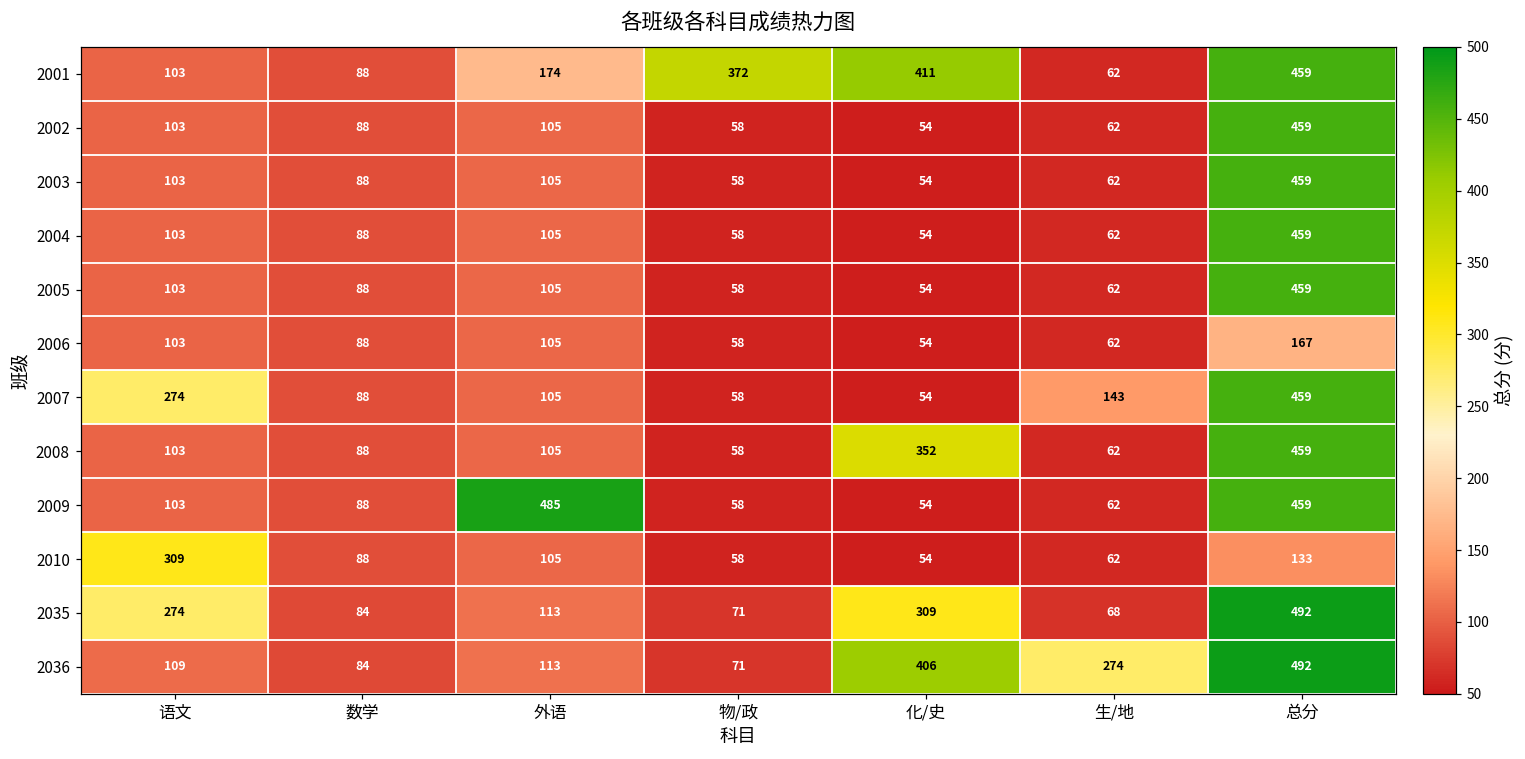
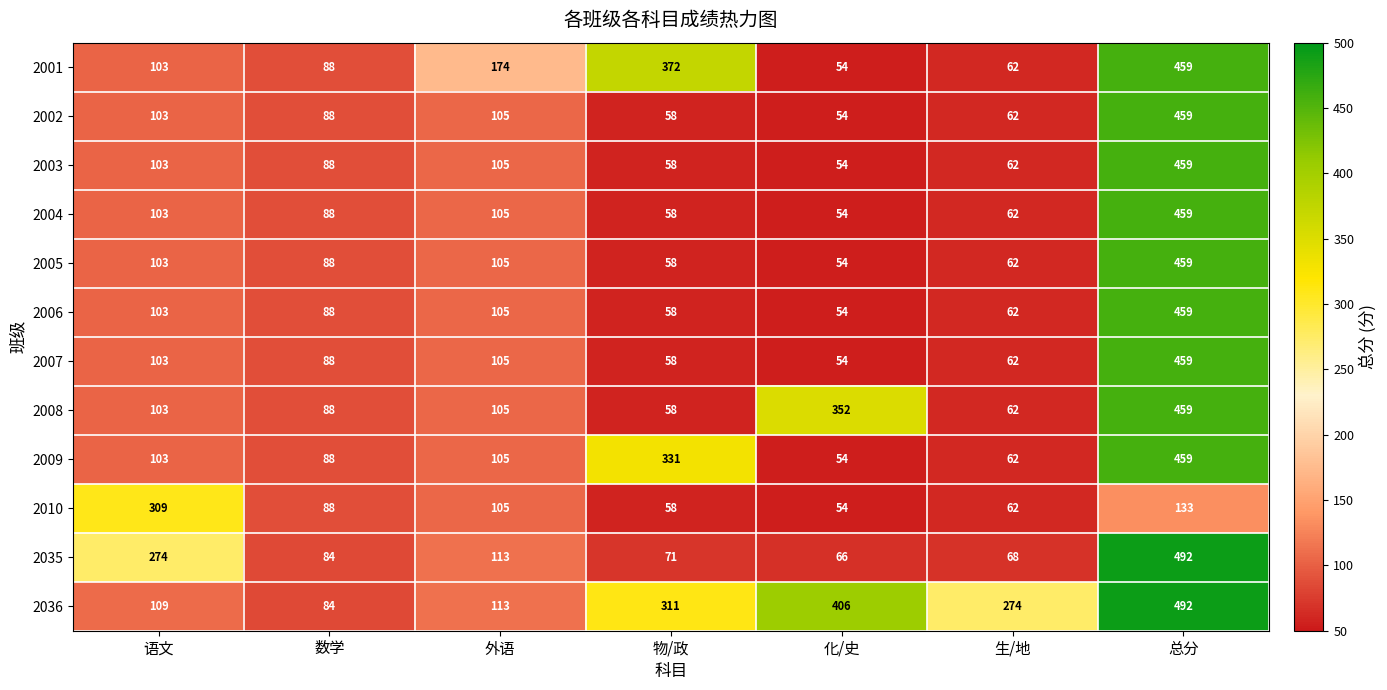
2001, 化/史: 411 -> 54
2006, 总分: 167 -> 459
2007, 语文: 274 -> 103
2007, 生/地: 143 -> 62
2009, 外语: 485 -> 105
2009, 物/政: 58 -> 331
2035, 化/史: 309 -> 66
2036, 物/政: 71 -> 311
